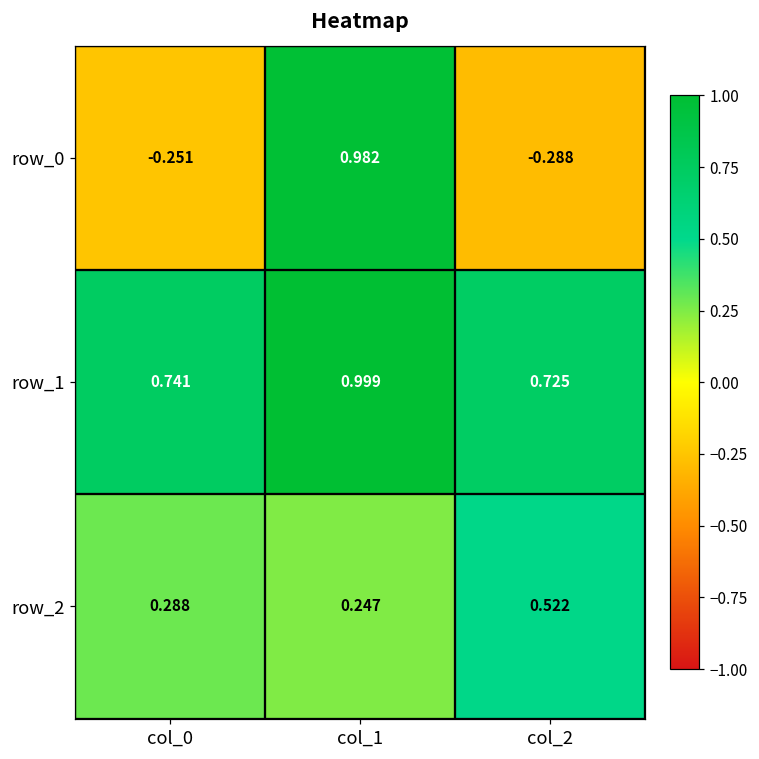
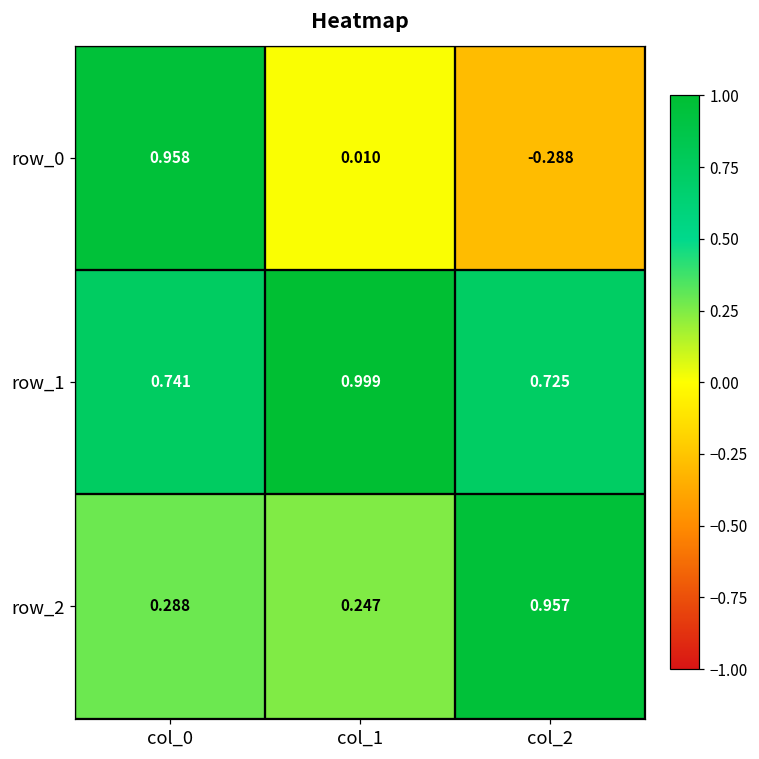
row_0, col_0: -0.251 -> 0.958
row_0, col_1: 0.982 -> 0.010
row_2, col_2: 0.522 -> 0.957
